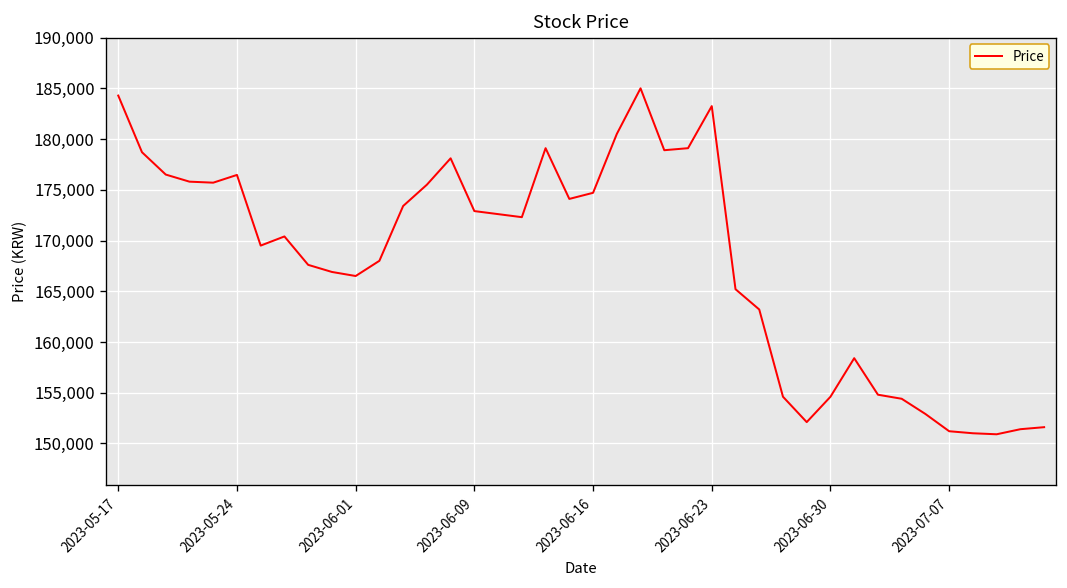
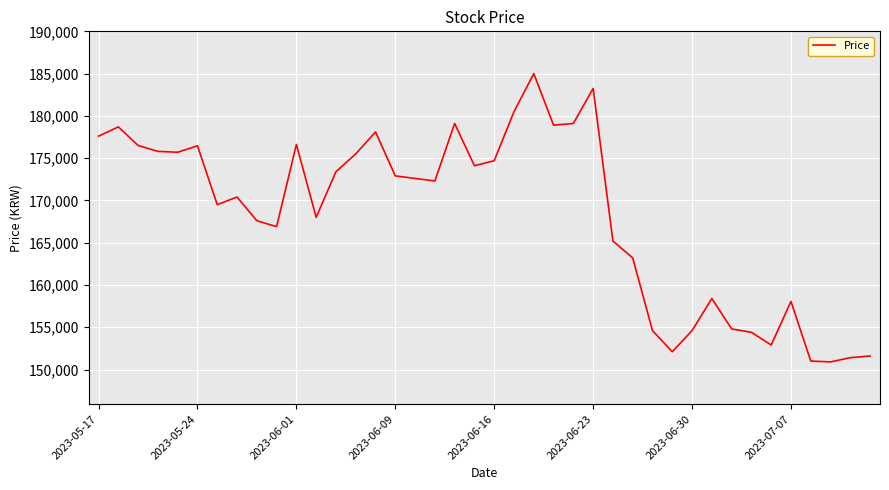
2023-05-17: 184,000 -> 178,000
2023-06-01: 167,000 -> 177,000
2023-07-07: 151,000 -> 158,000
